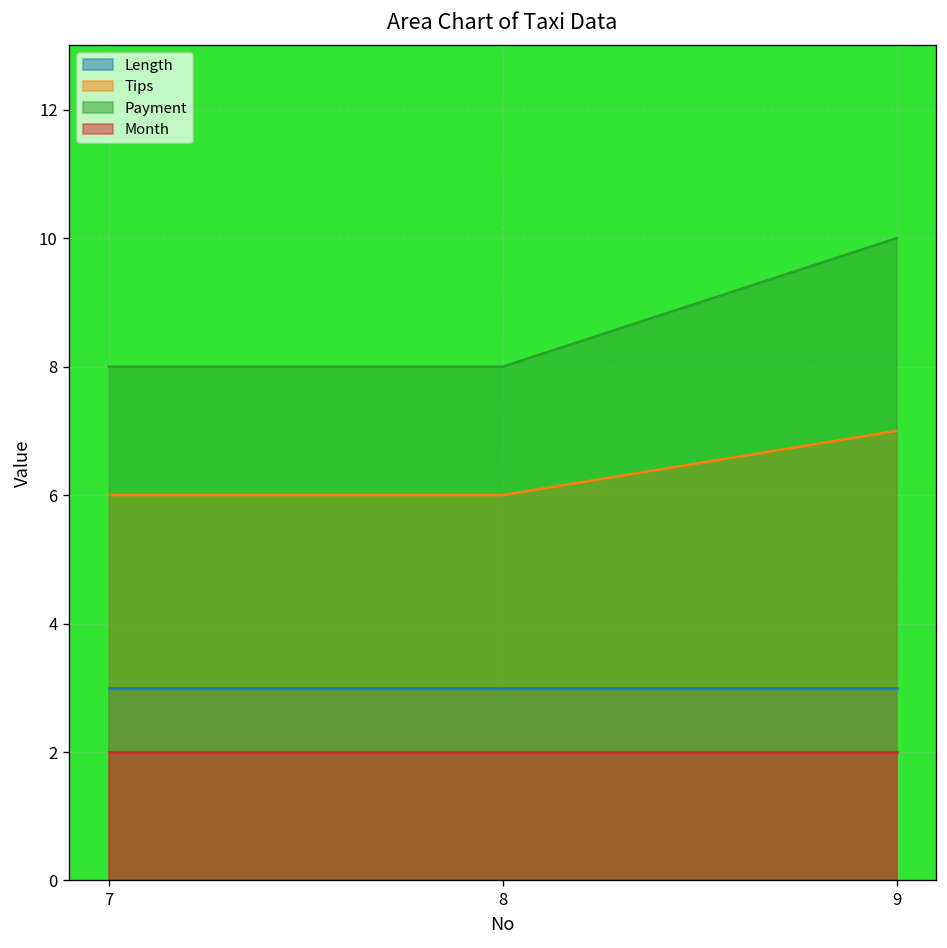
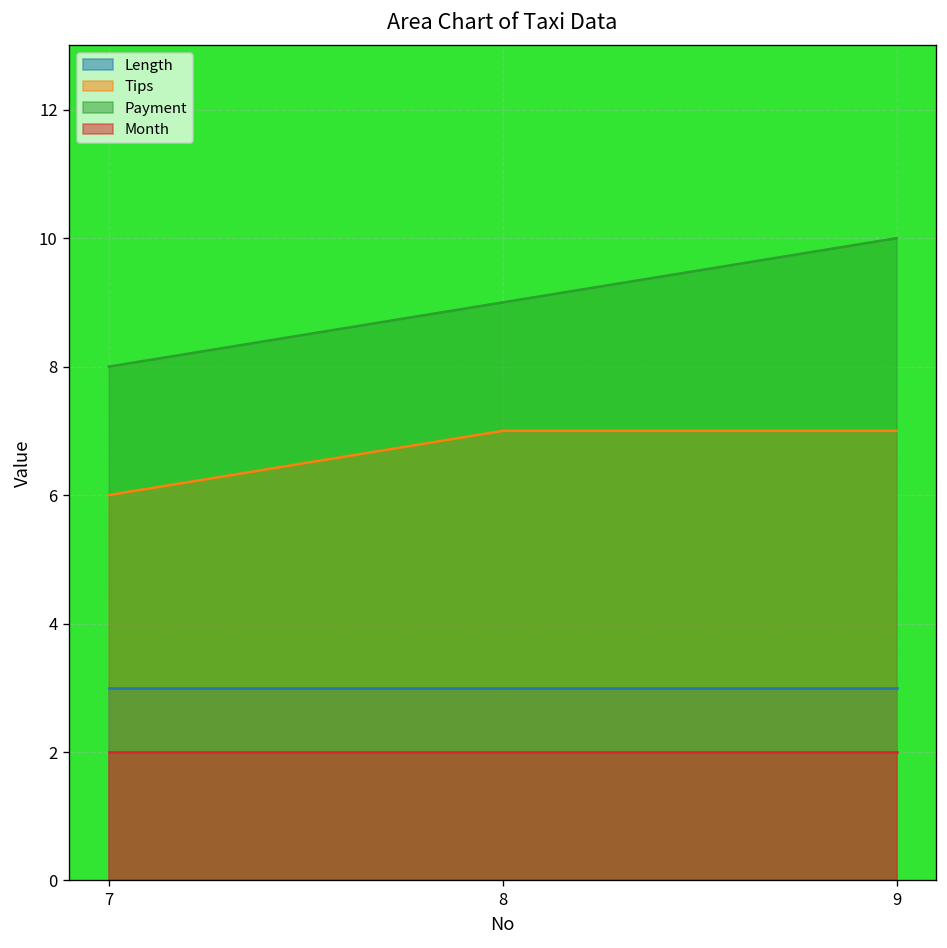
Tips, 8: 6 -> 7
Payment, 8: 8 -> 9
